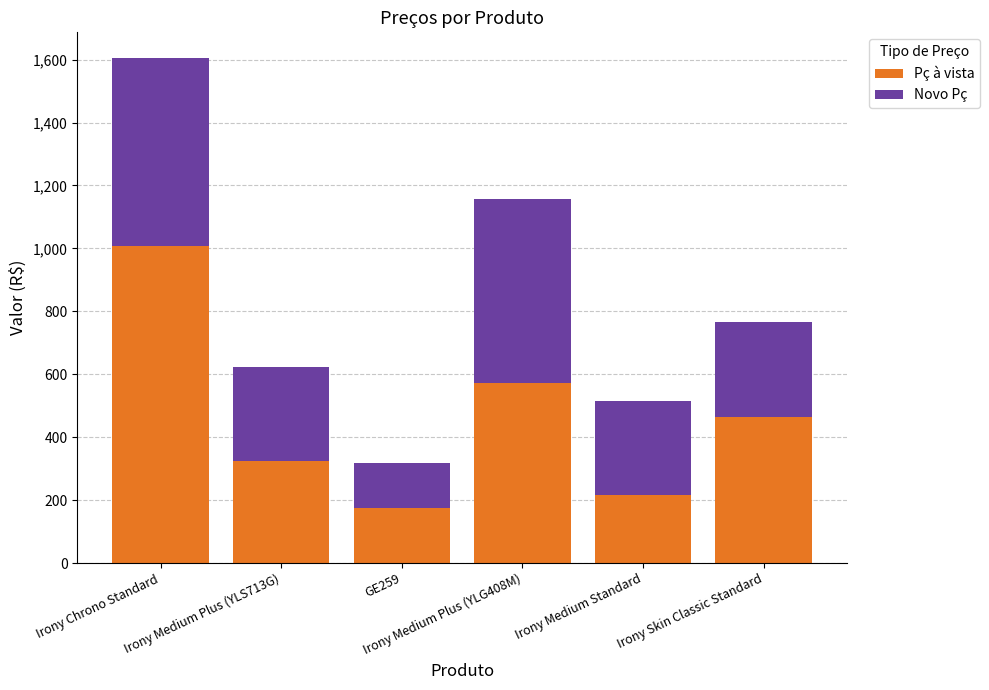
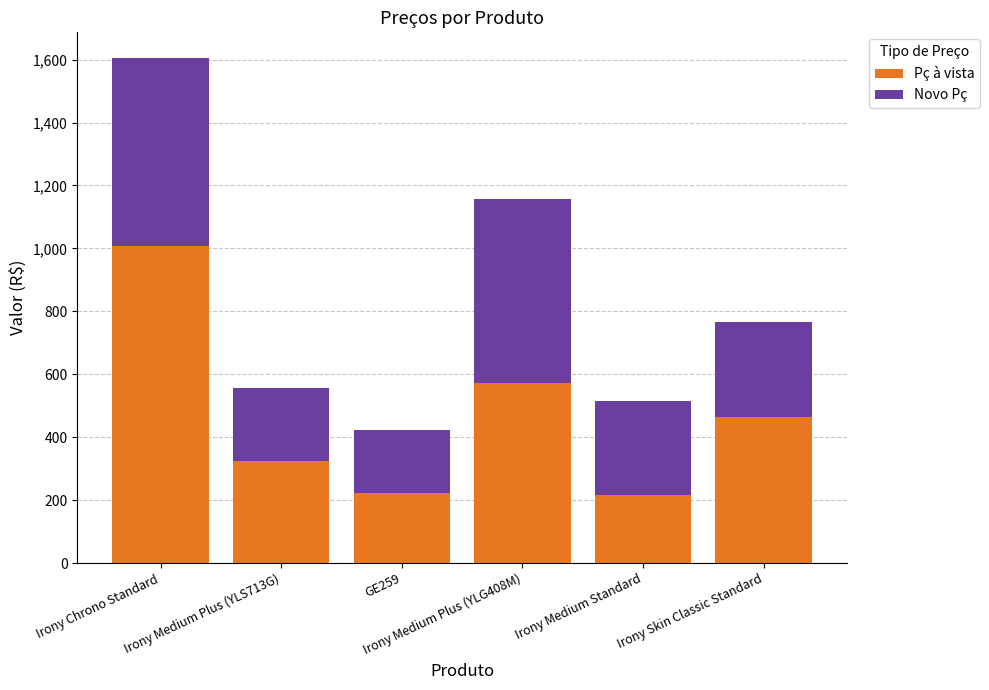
Novo Pç, Irony Medium Plus (YLS713G): 300 -> 230
Pç à vista, GE259: 180 -> 220
Novo Pç, GE259: 140 -> 200
